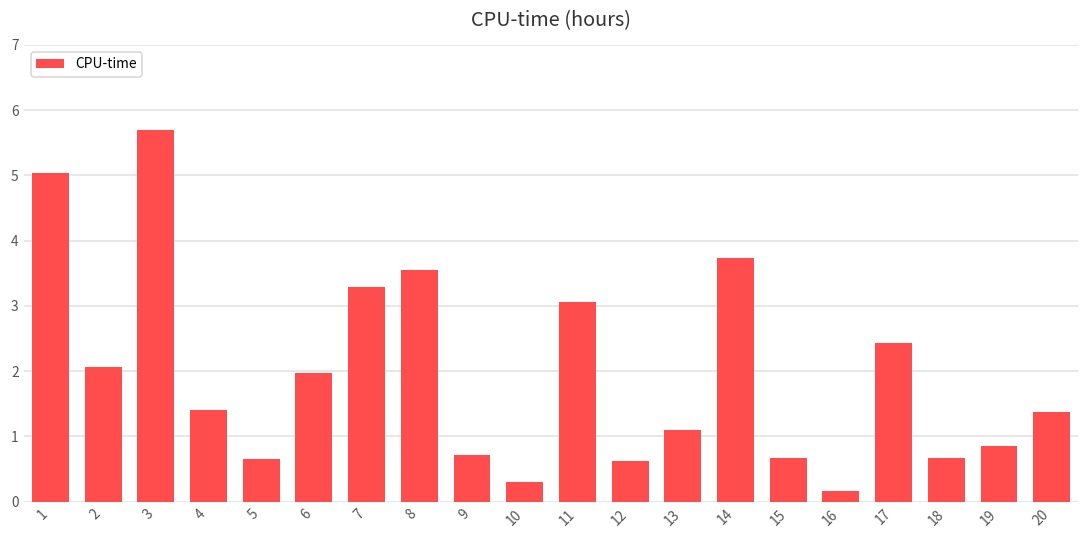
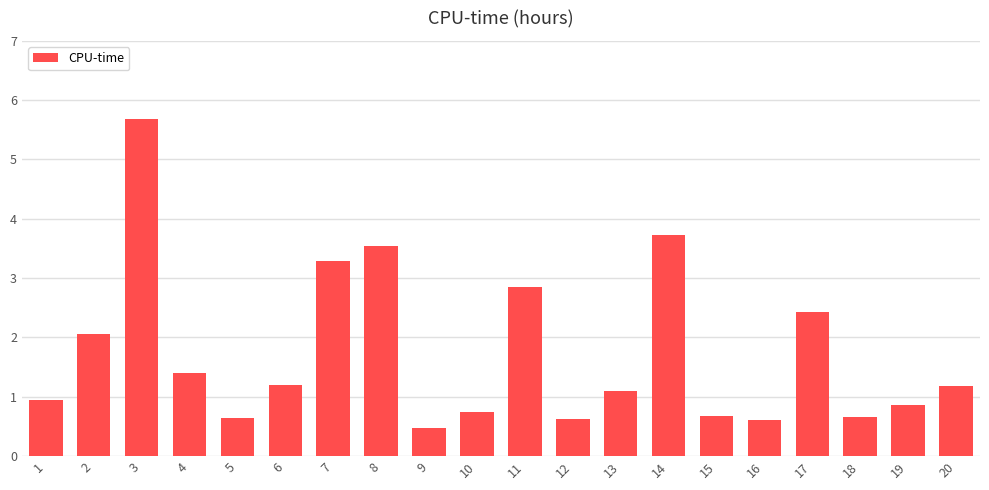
1: 5.0 -> 1.0
6: 2.0 -> 1.2
9: 0.7 -> 0.5
10: 0.3 -> 0.7
11: 3.1 -> 2.9
16: 0.2 -> 0.6
20: 1.4 -> 1.2
